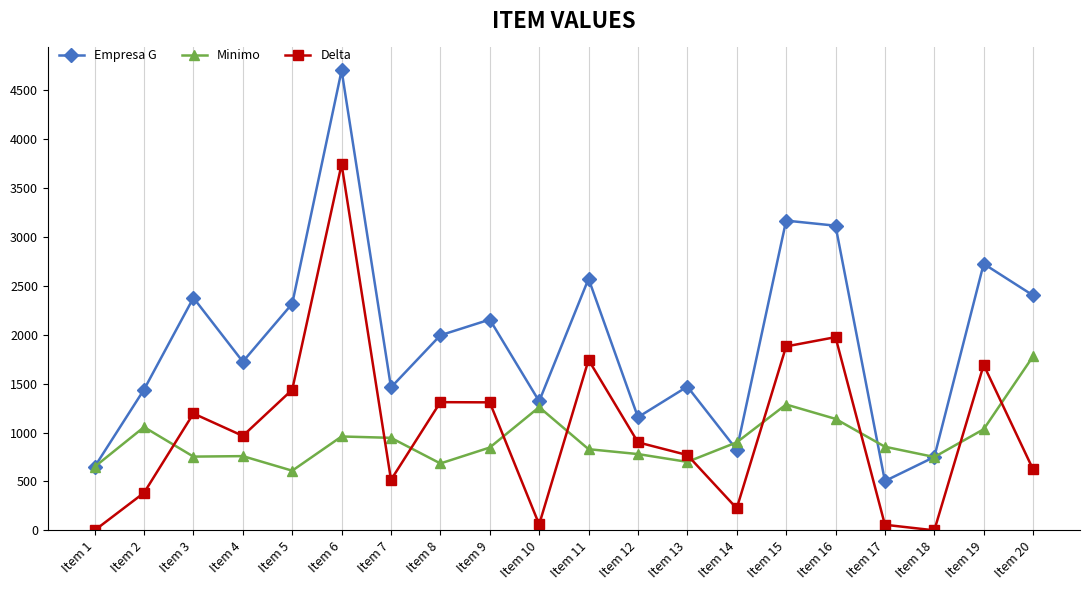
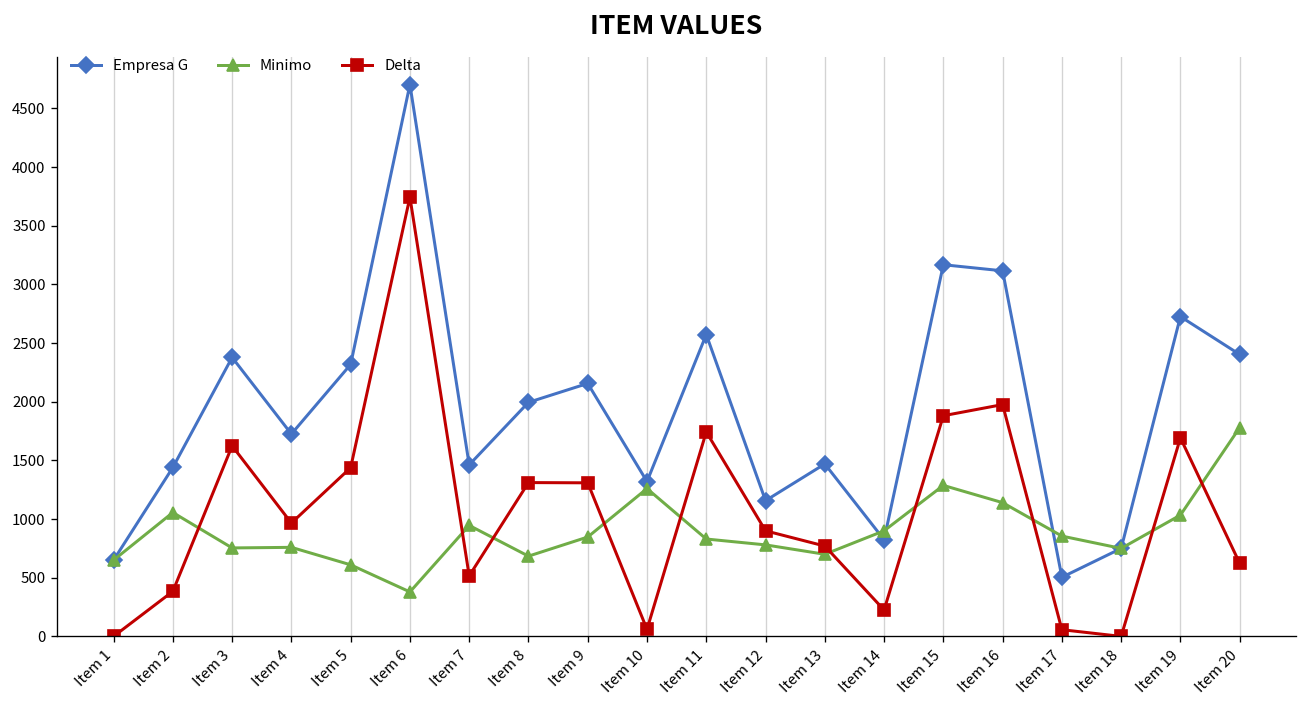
Delta, Item 3: 1200 -> 1600
Minimo, Item 6: 1000 -> 400
